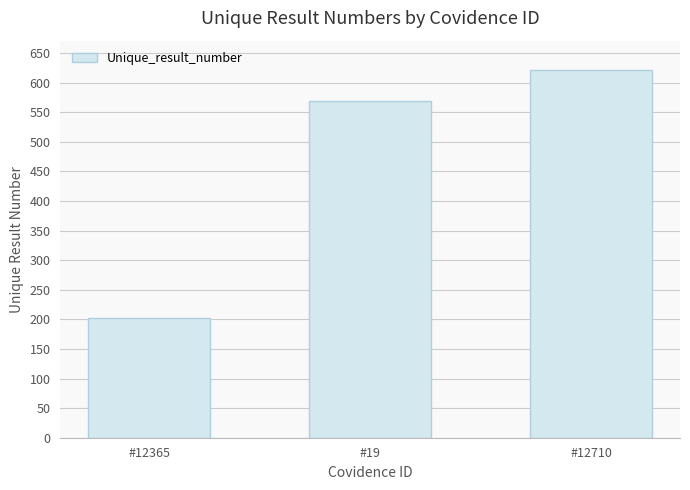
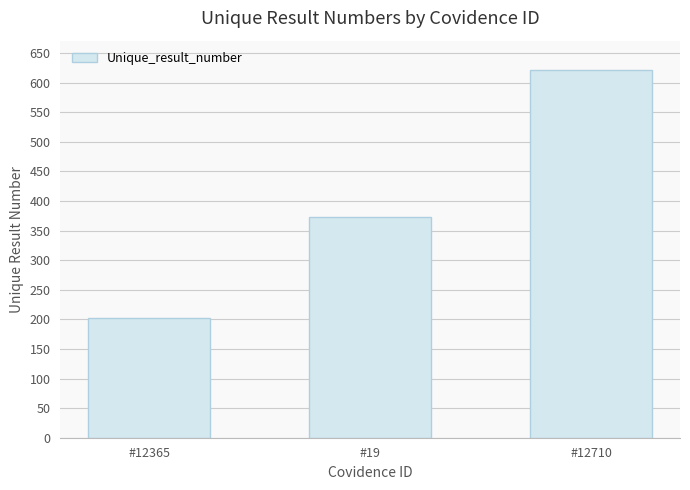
#19: 570 -> 370
